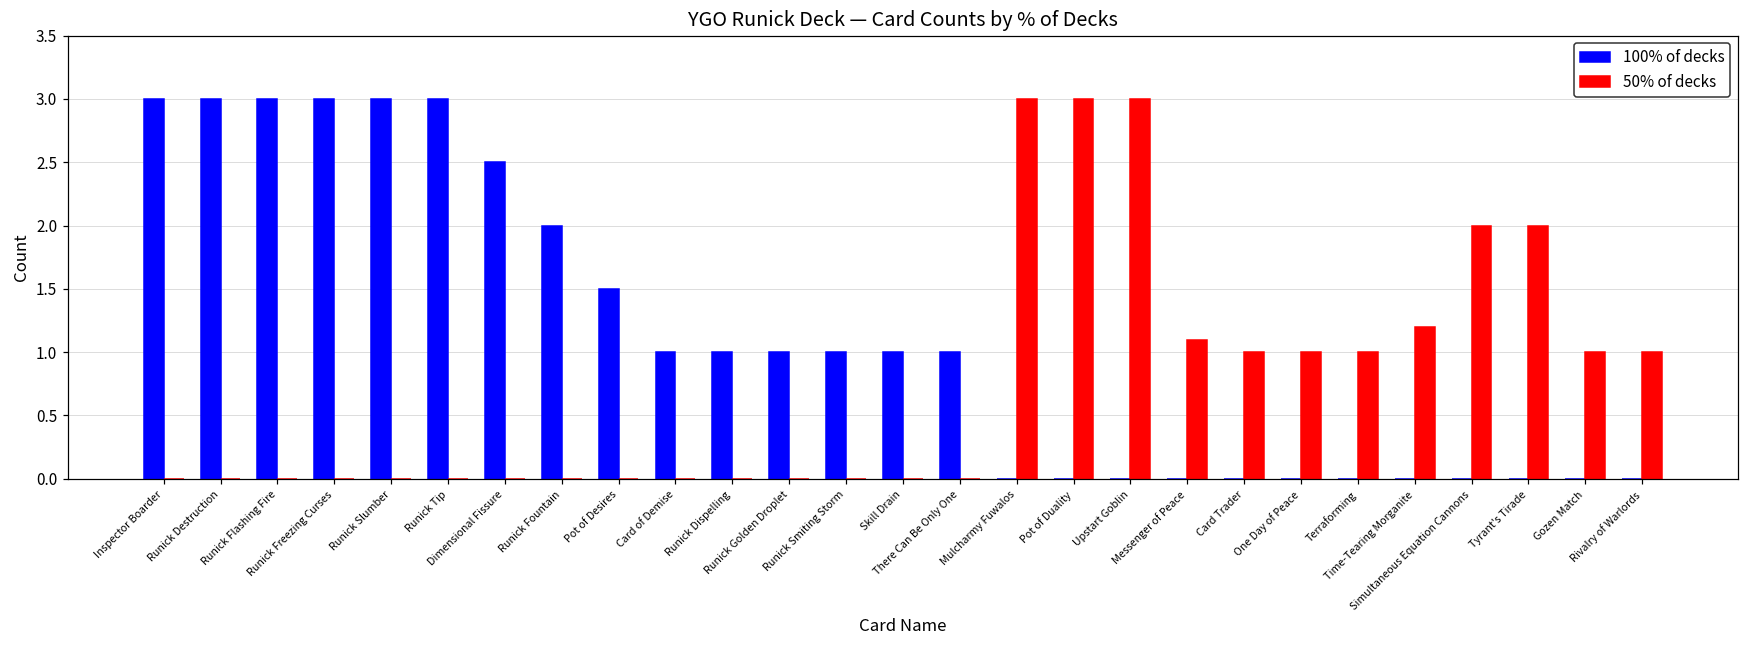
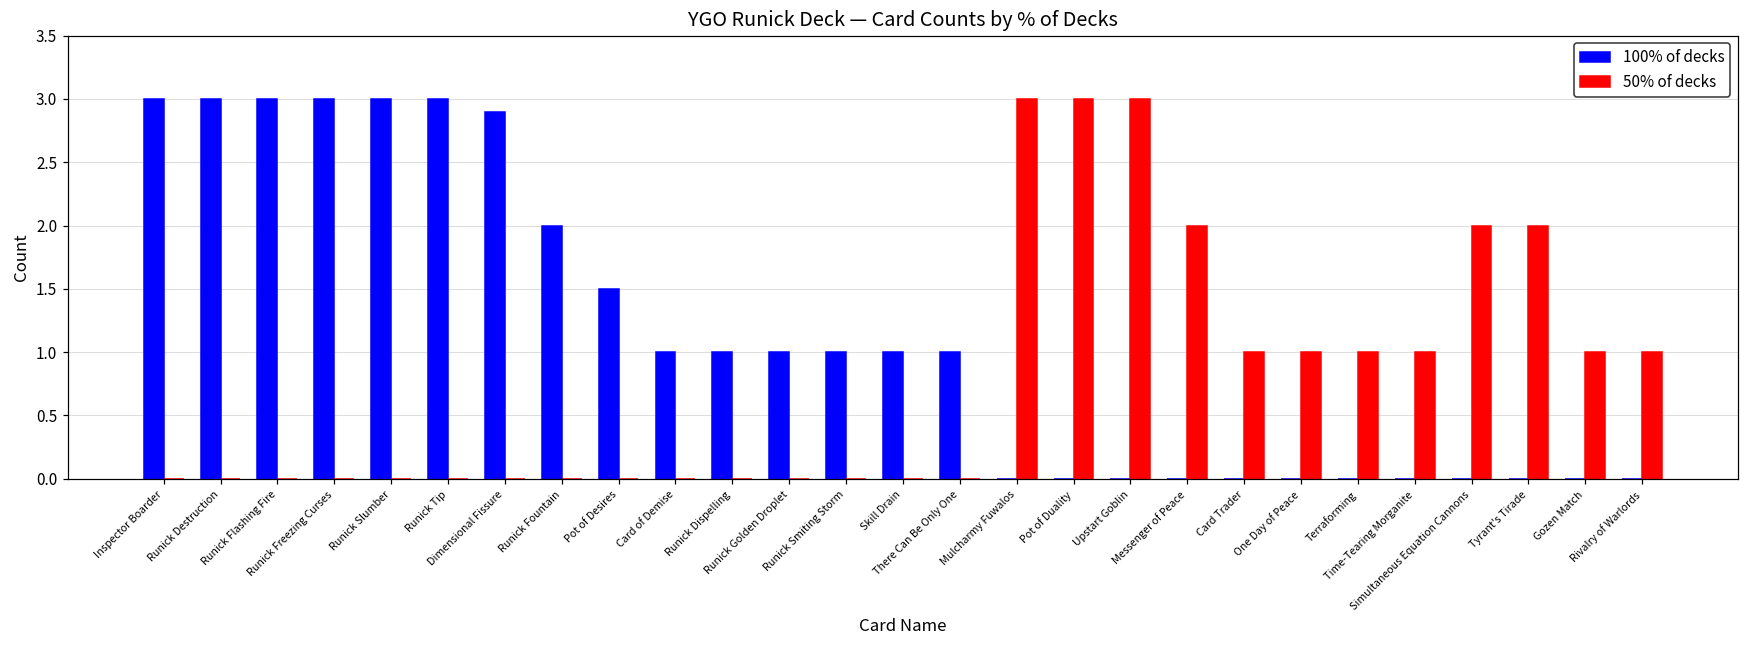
100% of decks, Dimensional Fissure: 2.5 -> 2.9
50% of decks, Messenger of Peace: 1.1 -> 2.0
50% of decks, Time-Tearing Morganite: 1.2 -> 1.0
